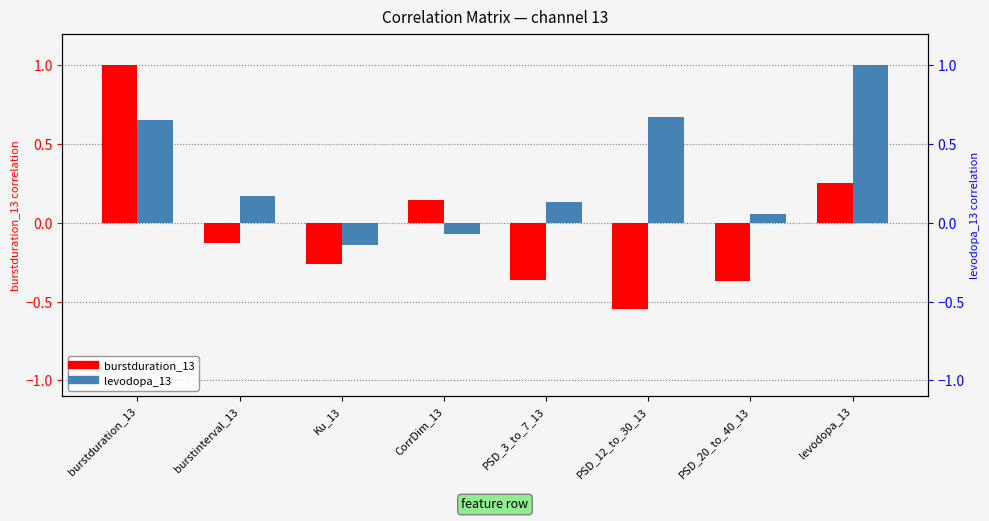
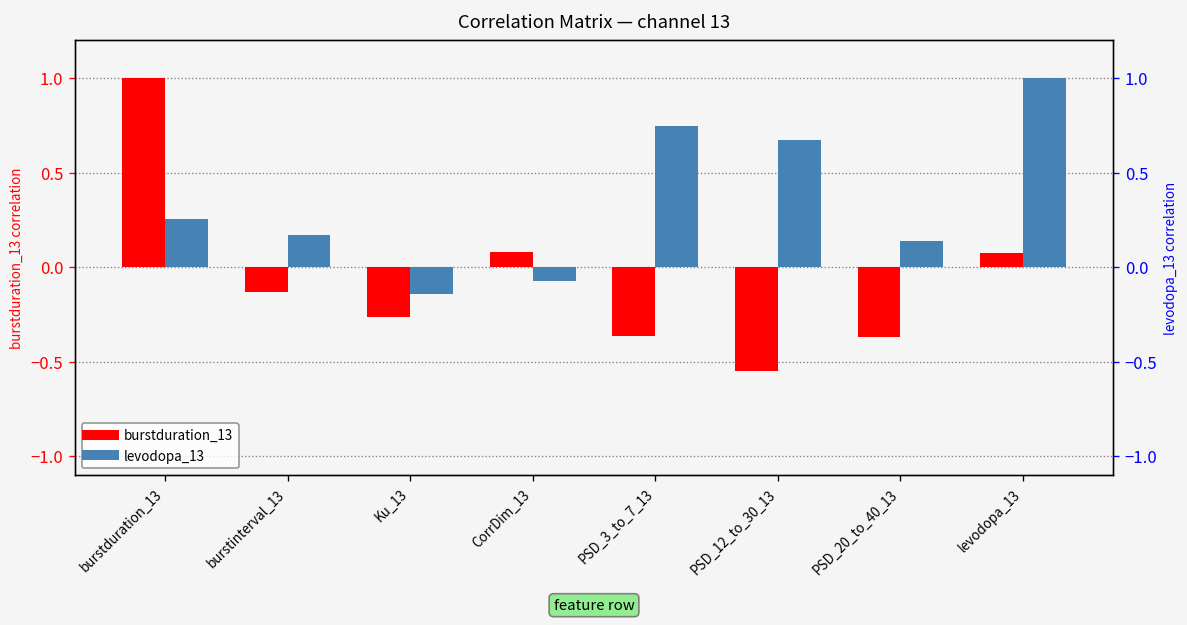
burstduration_13, CorrDim_13: 0.14 -> 0.08
burstduration_13, levodopa_13: 0.25 -> 0.08
levodopa_13, burstduration_13: 0.65 -> 0.25
levodopa_13, PSD_3_to_7_13: 0.13 -> 0.75
levodopa_13, PSD_20_to_40_13: 0.05 -> 0.14
